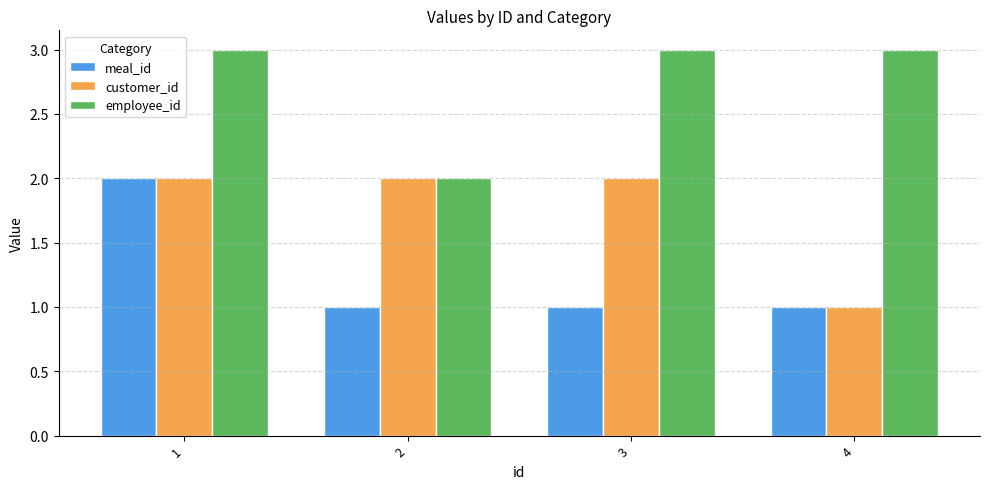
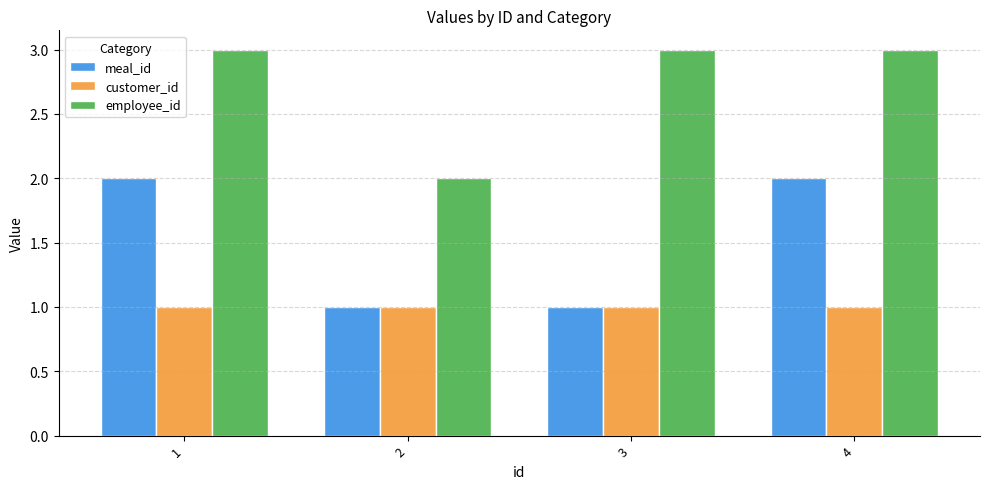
customer_id, 1: 2 -> 1
customer_id, 2: 2 -> 1
customer_id, 3: 2 -> 1
meal_id, 4: 1 -> 2
